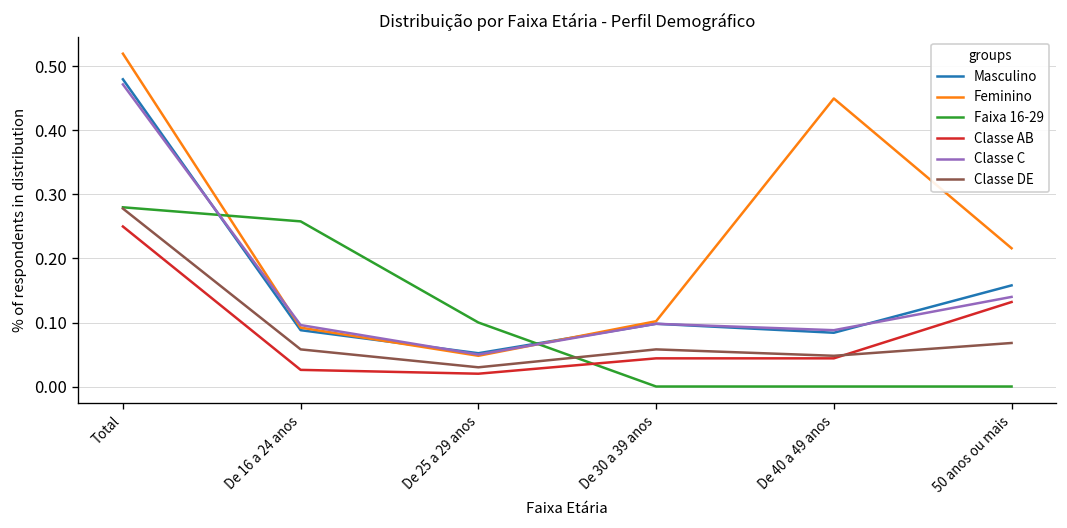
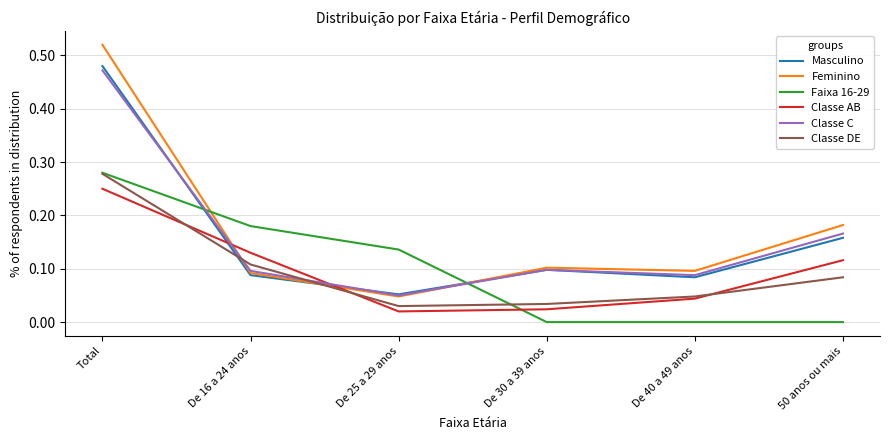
Faixa 16-29, De 16 a 24 anos: 0.26 -> 0.18
Classe AB, De 16 a 24 anos: 0.03 -> 0.13
Classe DE, De 16 a 24 anos: 0.06 -> 0.11
Faixa 16-29, De 25 a 29 anos: 0.10 -> 0.14
Classe AB, De 30 a 39 anos: 0.04 -> 0.02
Classe DE, De 30 a 39 anos: 0.06 -> 0.03
Feminino, De 40 a 49 anos: 0.45 -> 0.10
Feminino, 50 anos ou mais: 0.22 -> 0.18
Classe AB, 50 anos ou mais: 0.13 -> 0.12
Classe C, 50 anos ou mais: 0.14 -> 0.17
Classe DE, 50 anos ou mais: 0.07 -> 0.08
